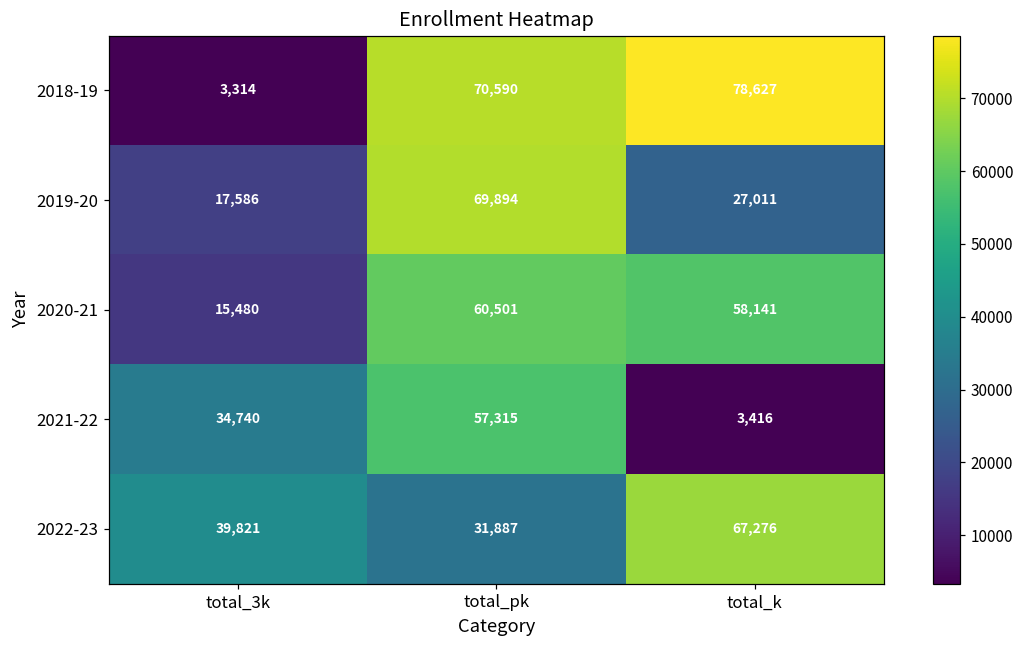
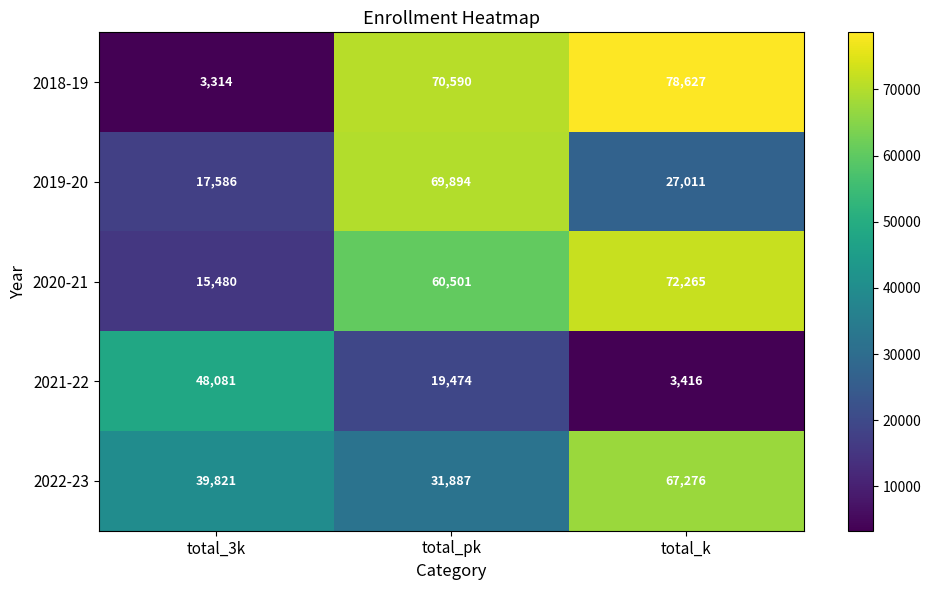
2020-21, total_k: 58,141 -> 72,265
2021-22, total_3k: 34,740 -> 48,081
2021-22, total_pk: 57,315 -> 19,474
